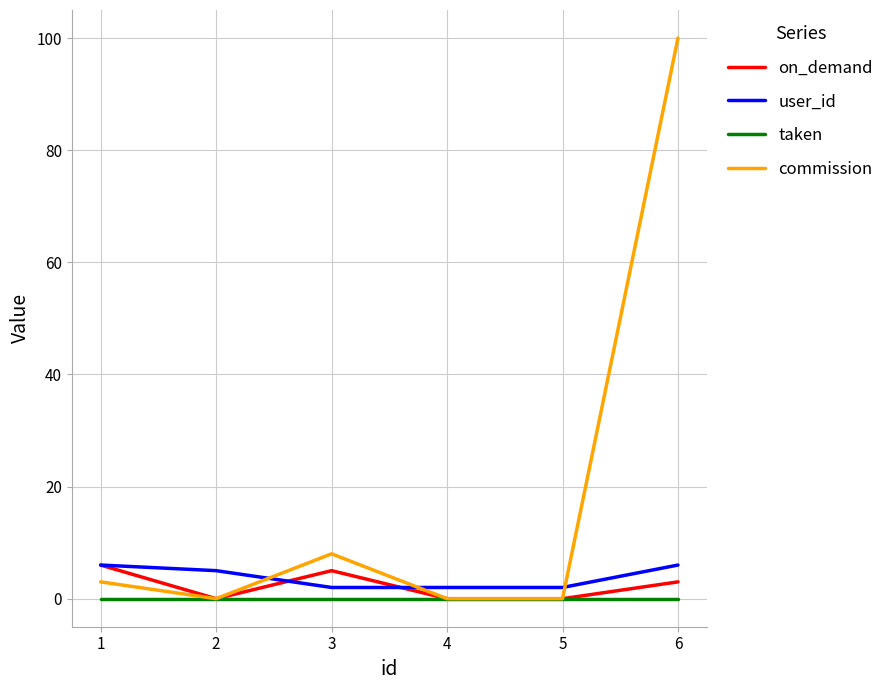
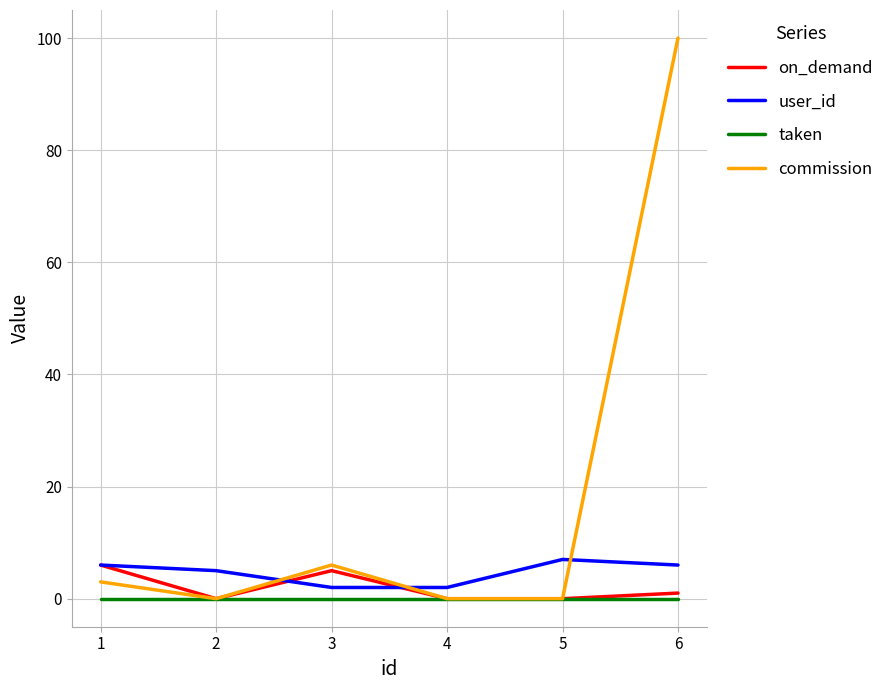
commission, 3: 8 -> 6
user_id, 5: 2 -> 7
on_demand, 6: 3 -> 1
